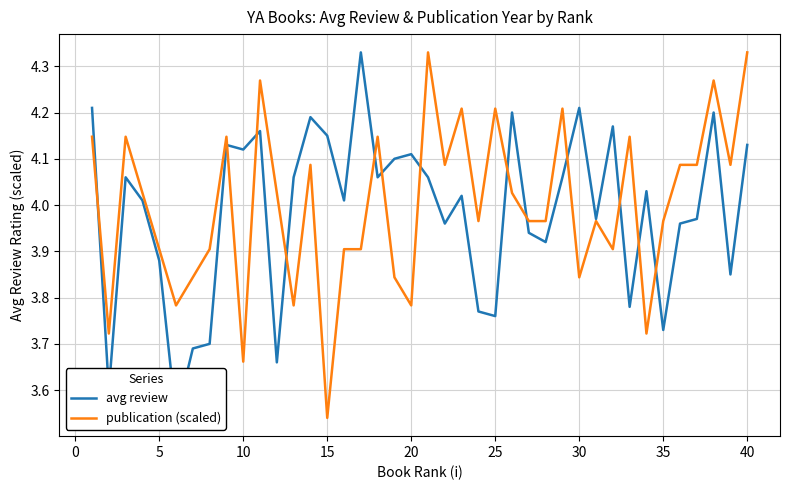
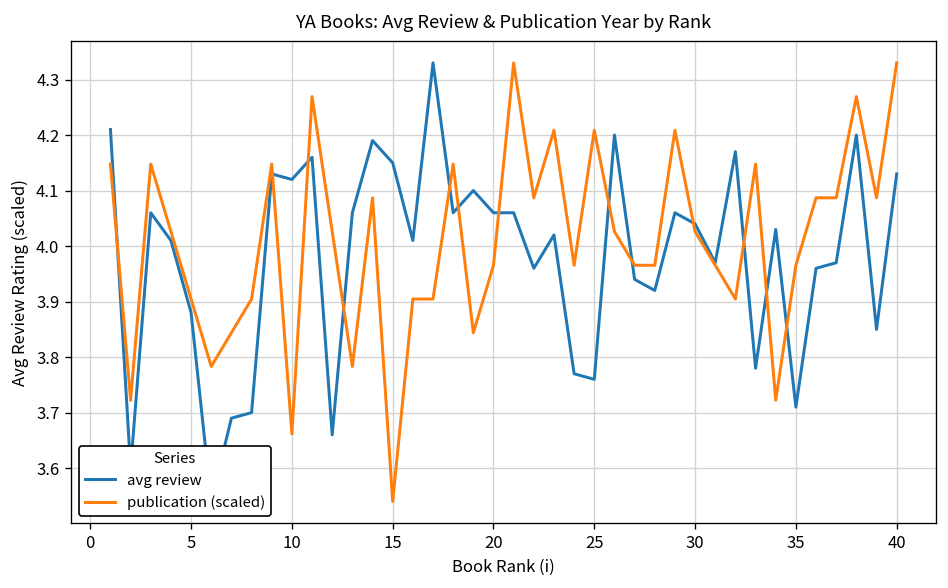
avg review, 20: 4.11 -> 4.06
publication (scaled), 20: 3.78 -> 3.97
avg review, 30: 4.21 -> 4.04
publication (scaled), 30: 3.84 -> 4.03
avg review, 35: 3.73 -> 3.71
